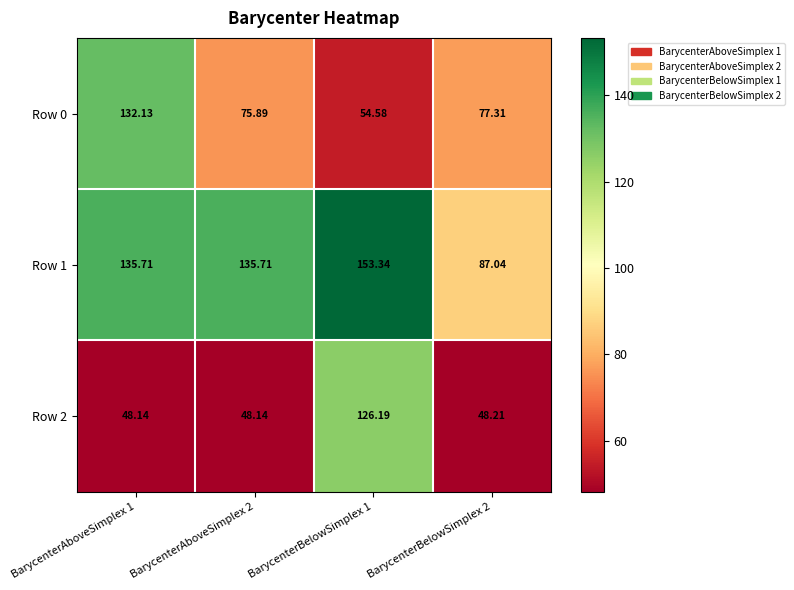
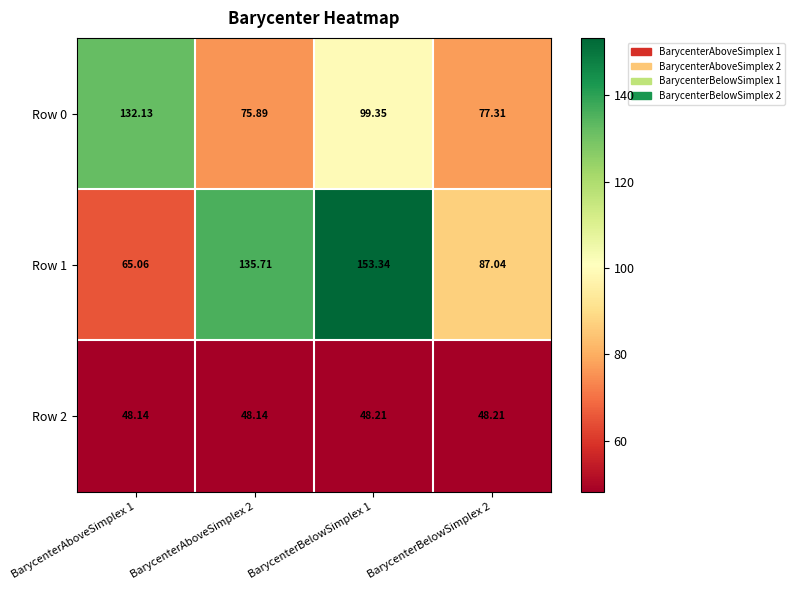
Row 0, BarycenterBelowSimplex 1: 54.58 -> 99.35
Row 1, BarycenterAboveSimplex 1: 135.71 -> 65.06
Row 2, BarycenterBelowSimplex 1: 126.19 -> 48.21
